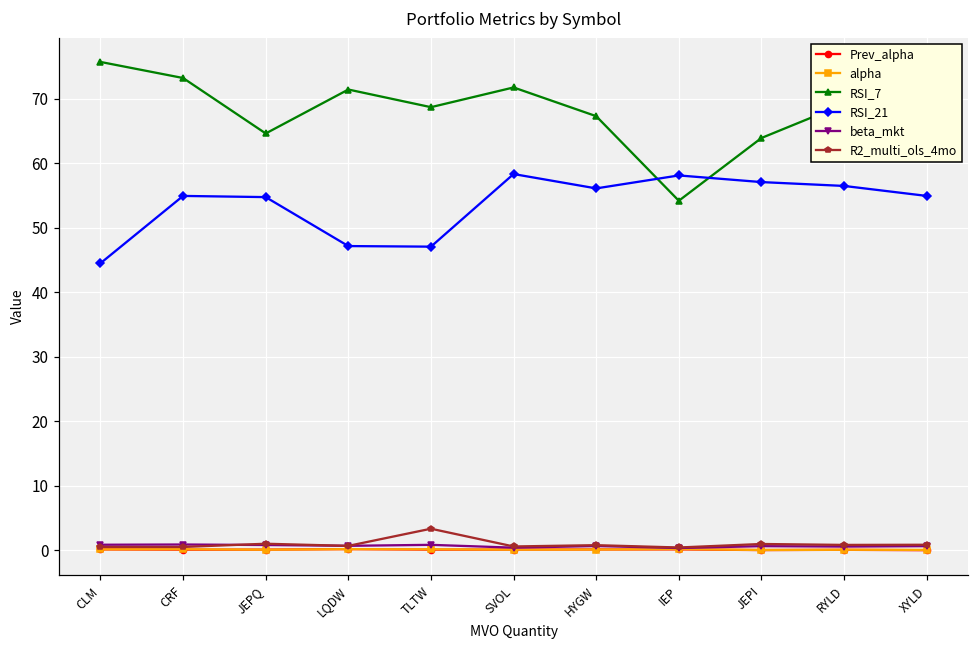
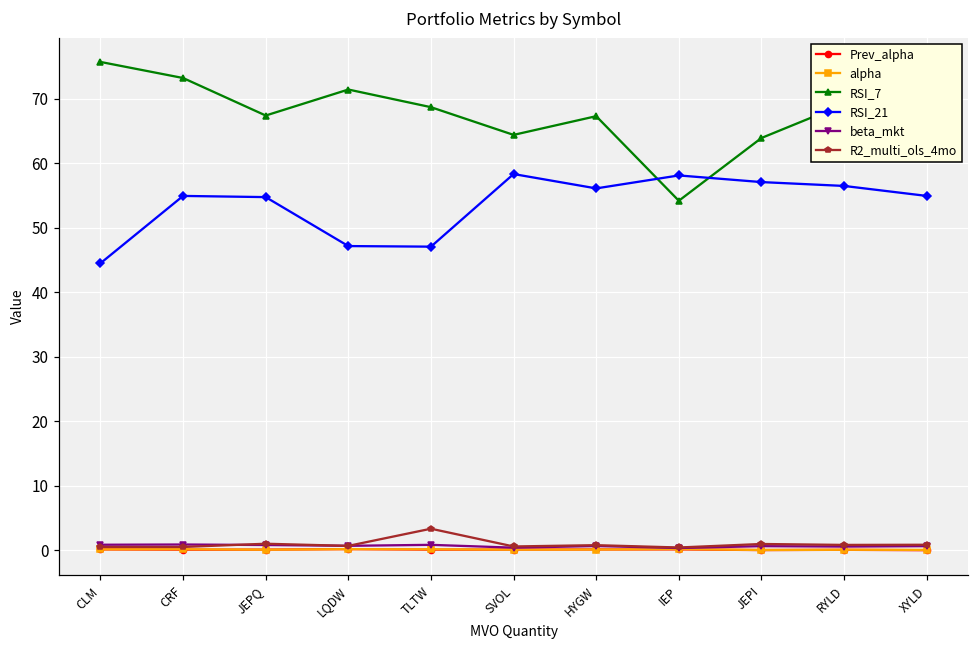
RSI_7, JEPQ: 65 -> 67
RSI_7, SVOL: 72 -> 64
